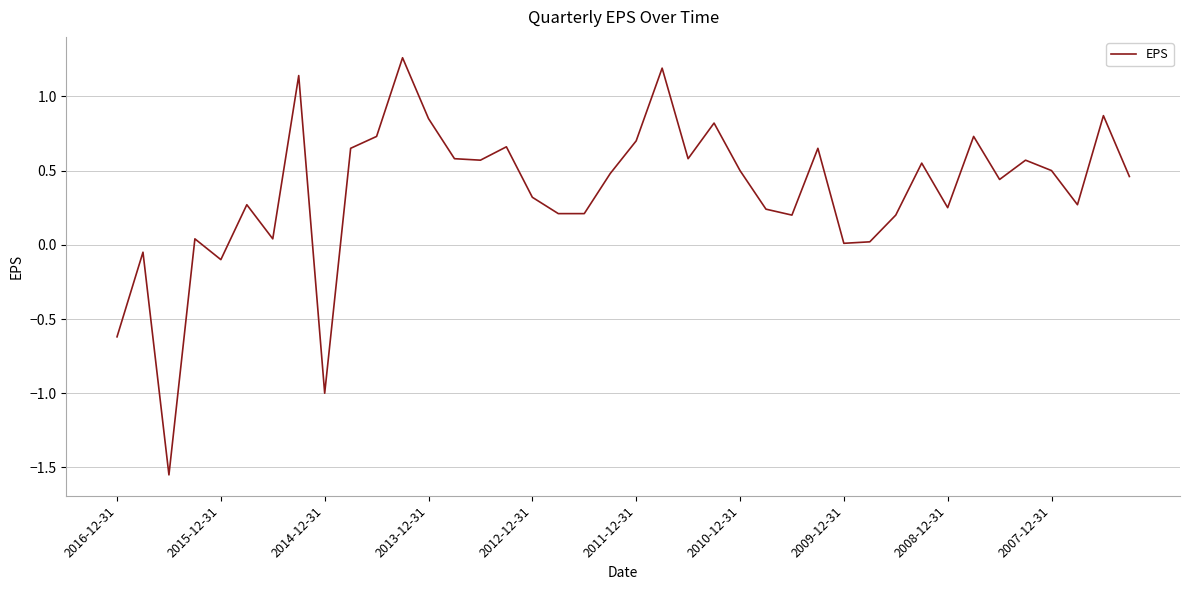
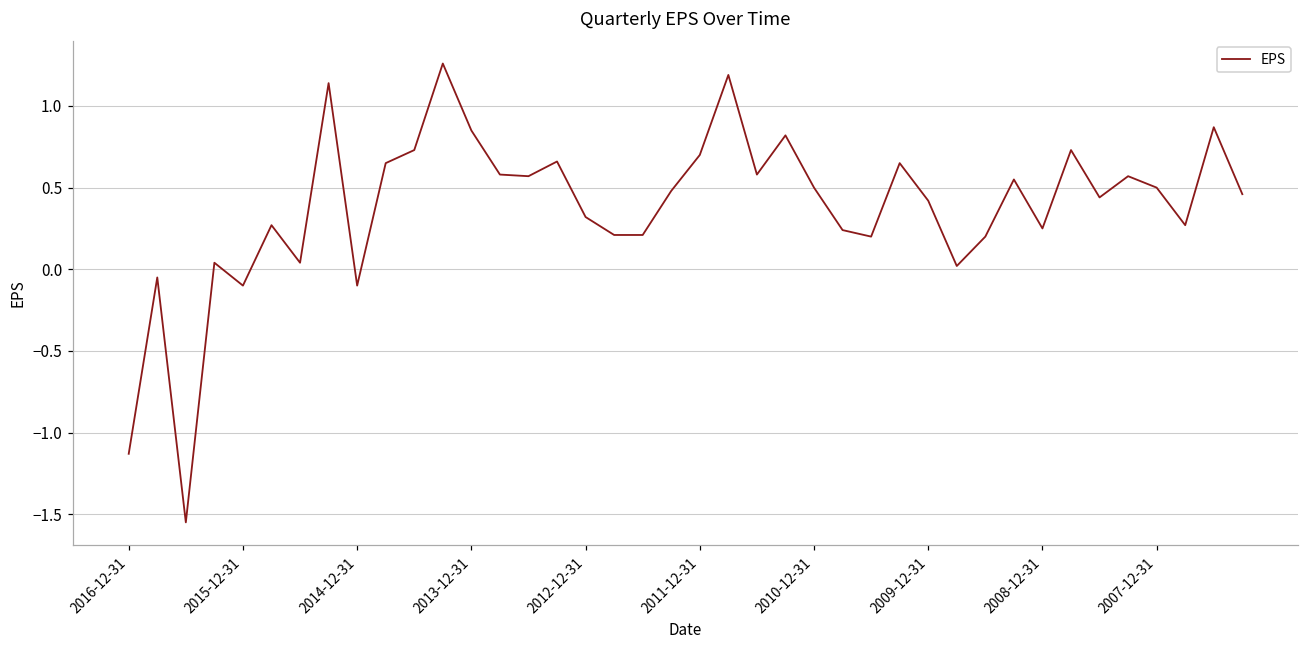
2016-12-31: -0.62 -> -1.13
2014-12-31: -1.0 -> -0.1
2009-12-31: 0.01 -> 0.42
